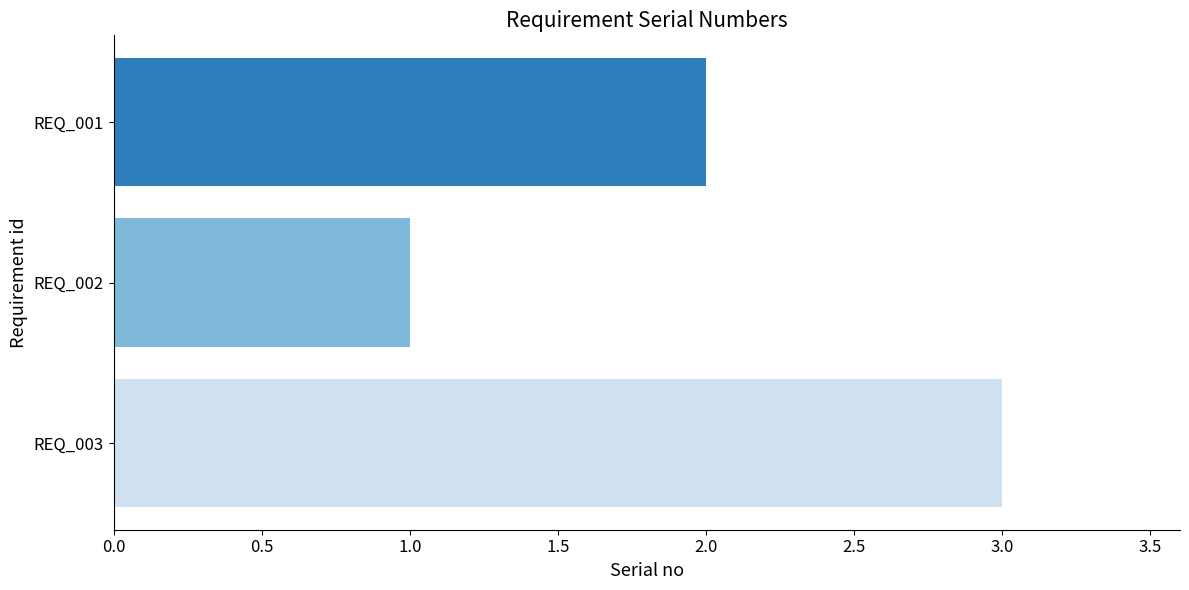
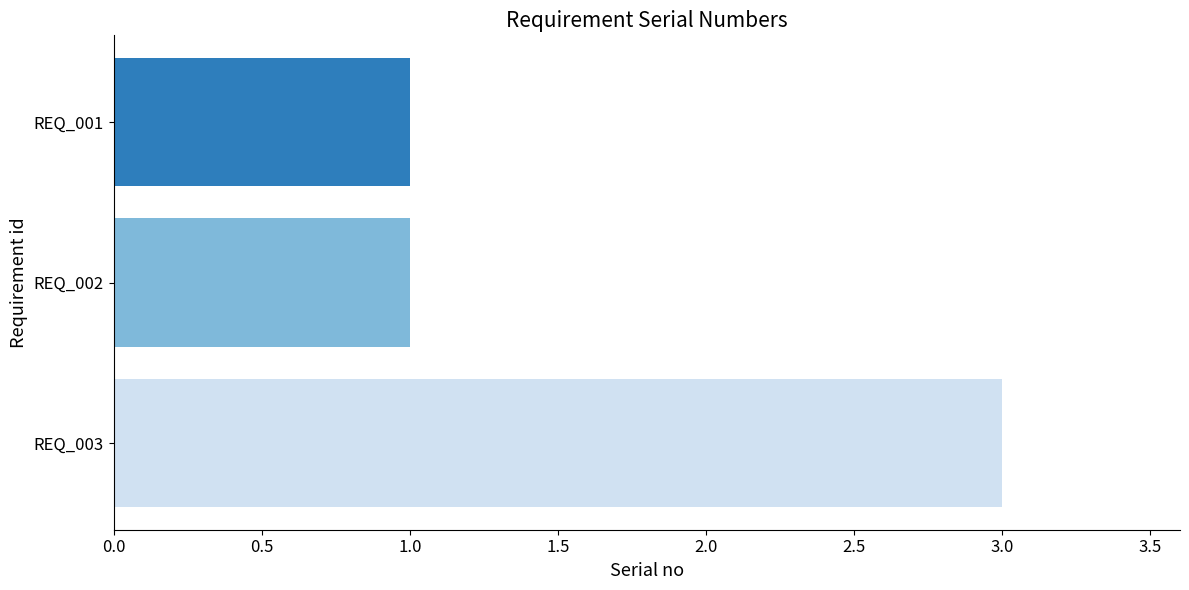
REQ_001: 2 -> 1
